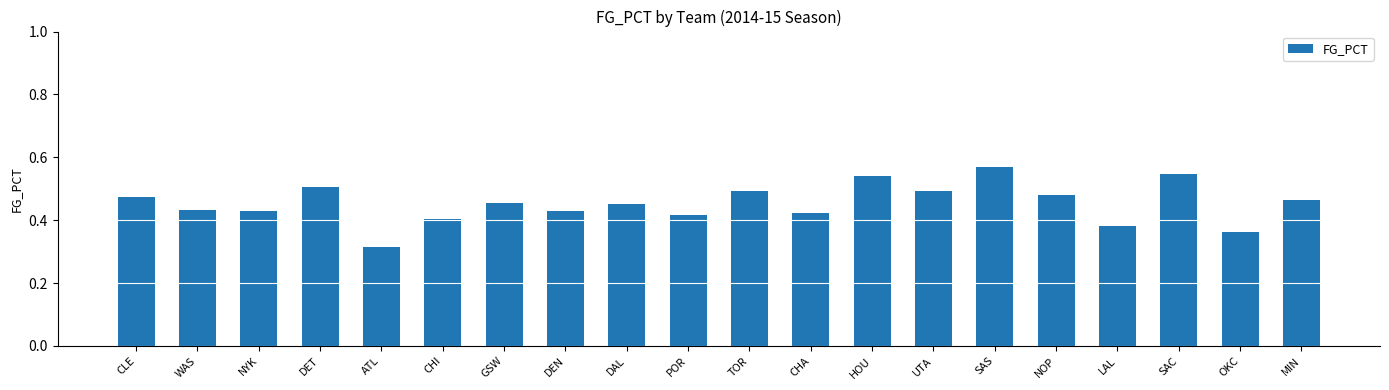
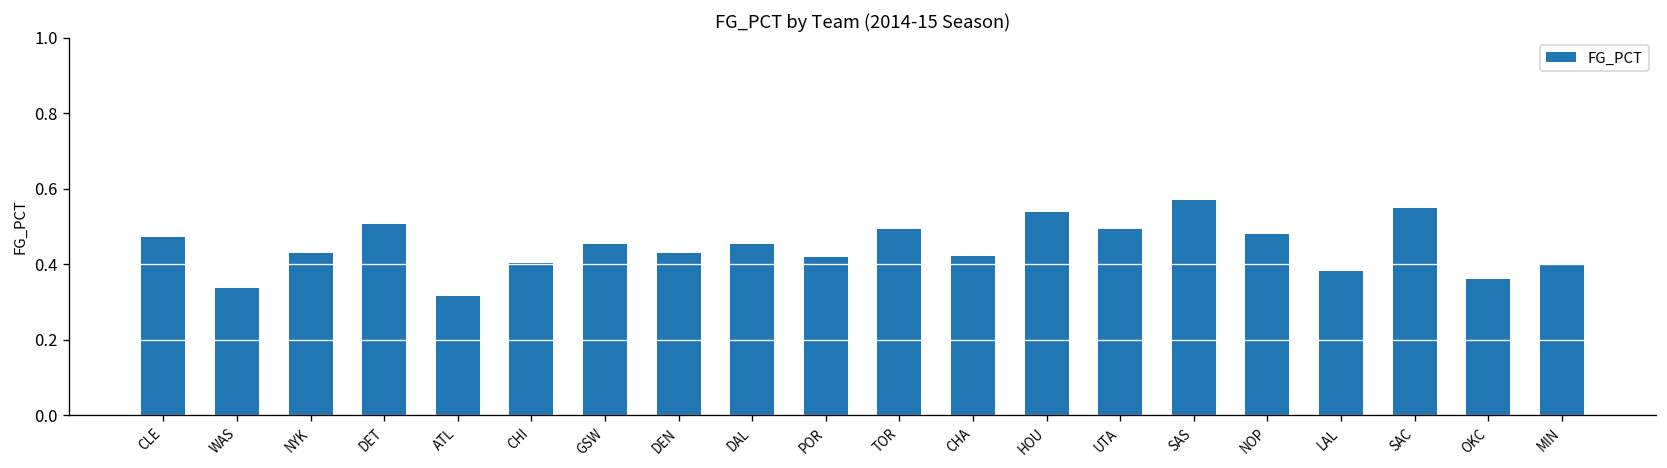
WAS: 0.43 -> 0.34
MIN: 0.46 -> 0.40
